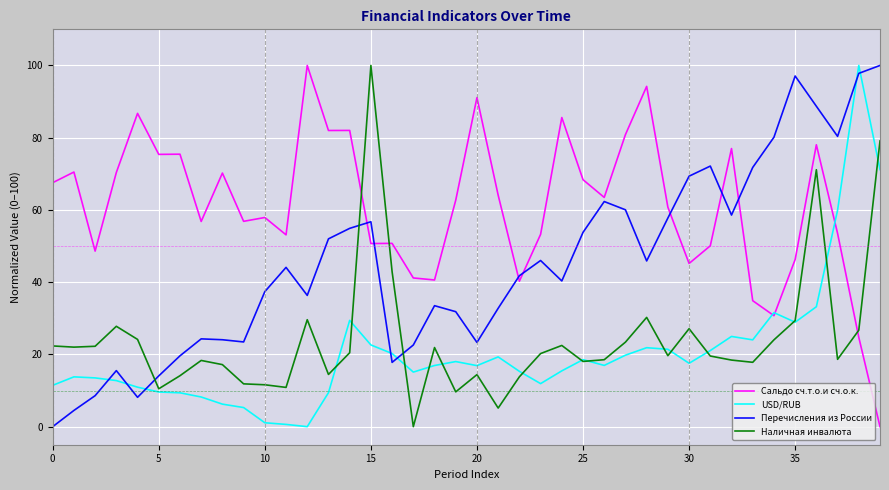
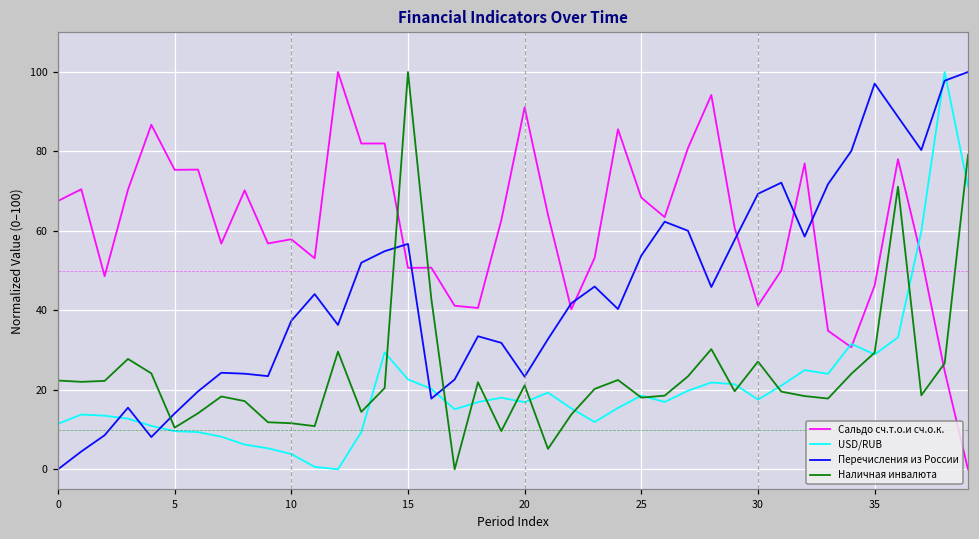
USD/RUB, 10: 1 -> 4
Наличная инвалюта, 20: 14 -> 21
Сальдо сч.т.о.и сч.о.к., 30: 45 -> 41
